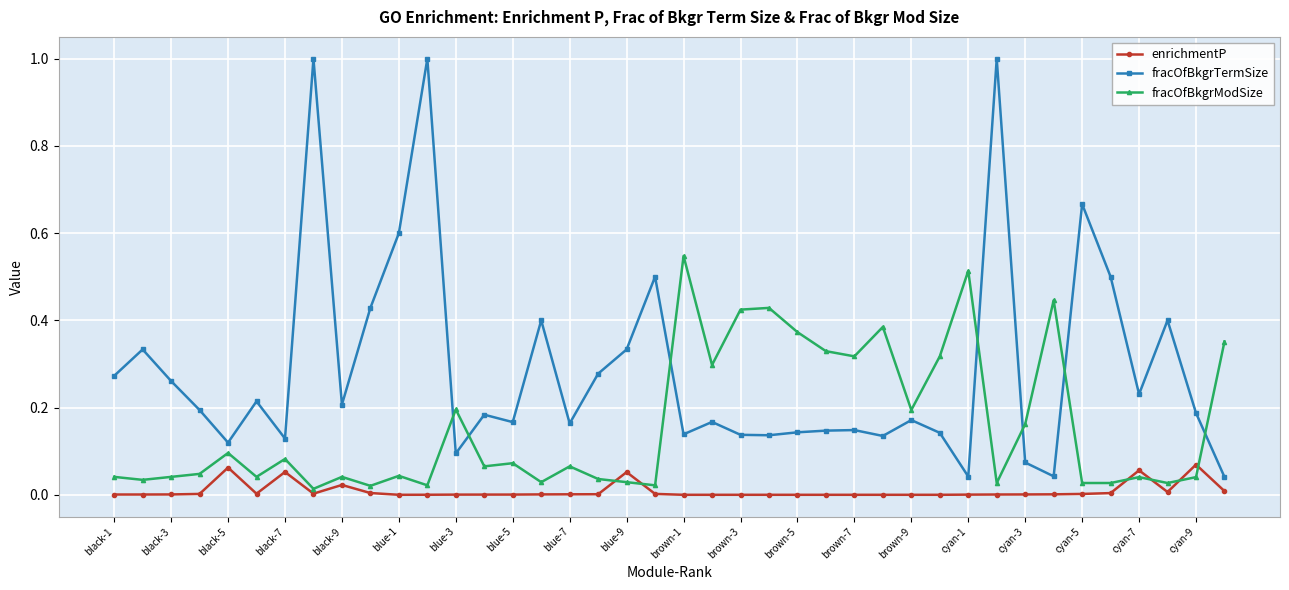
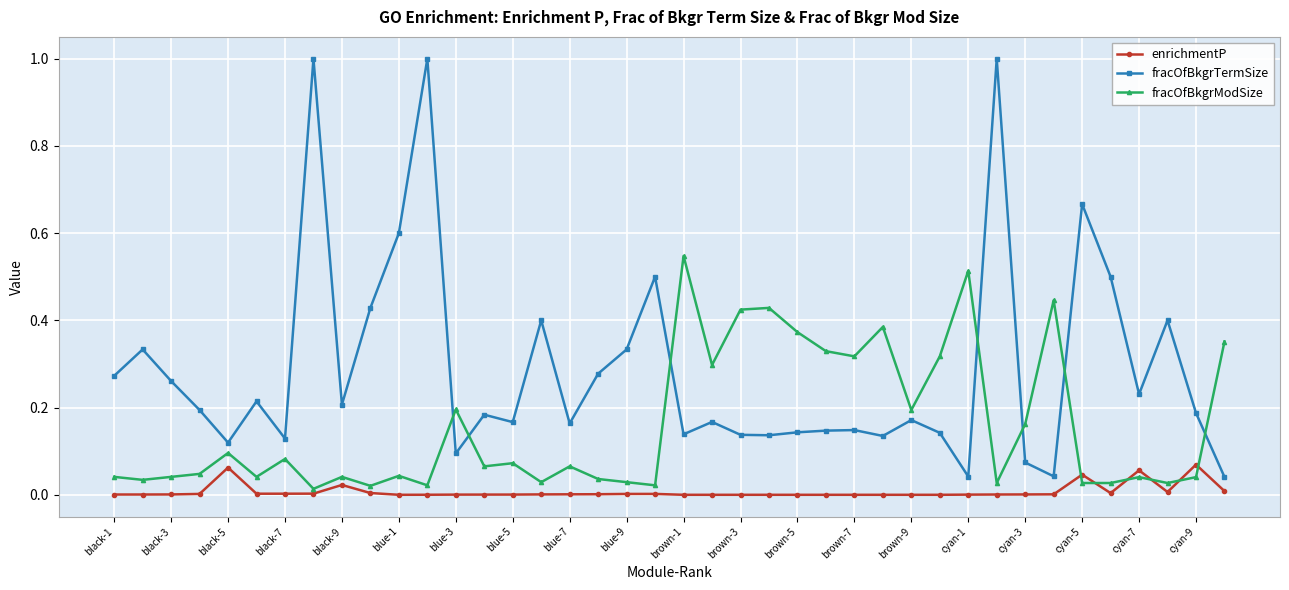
enrichmentP, black-7: 0.05 -> 0.00
enrichmentP, blue-9: 0.05 -> 0.00
enrichmentP, cyan-5: 0.00 -> 0.05
